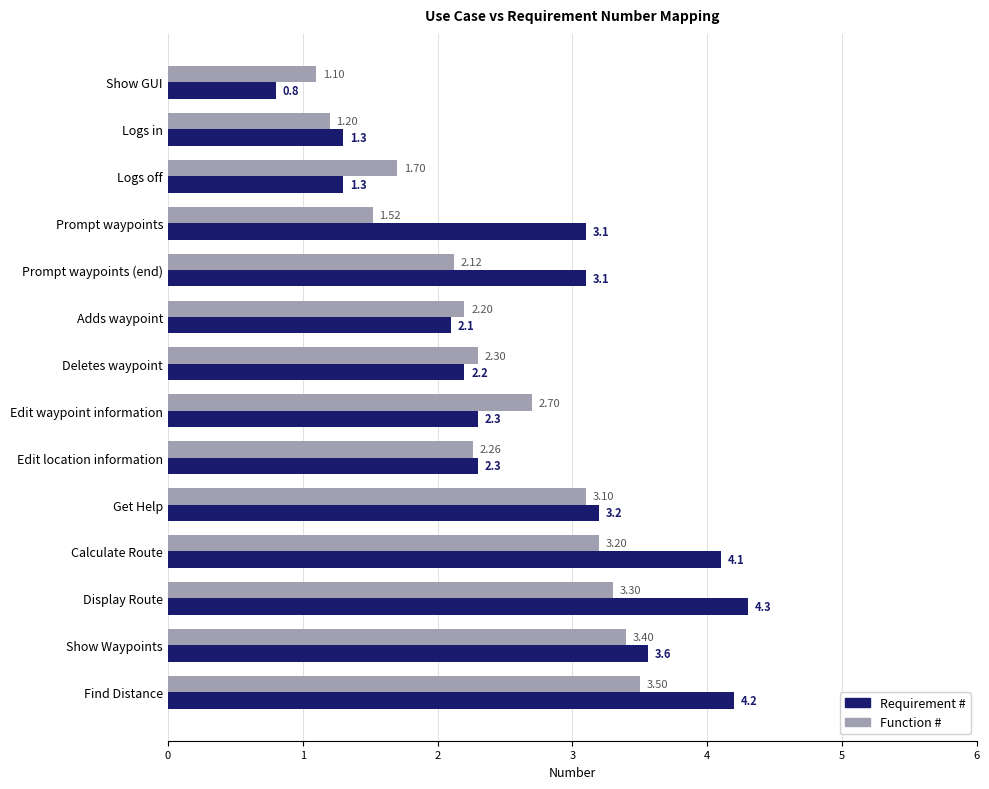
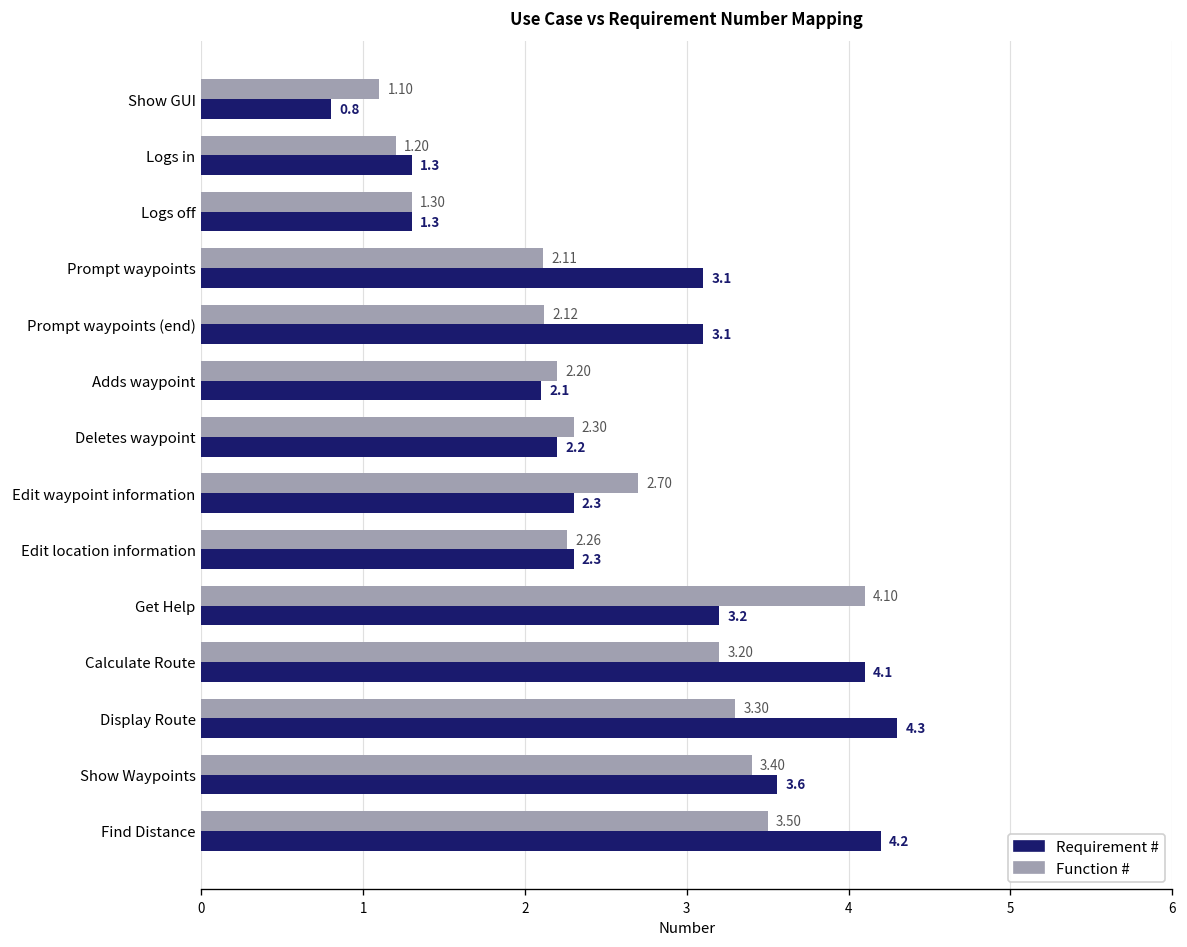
Function #, Logs off: 1.70 -> 1.30
Function #, Prompt waypoints: 1.52 -> 2.11
Function #, Get Help: 3.10 -> 4.10
